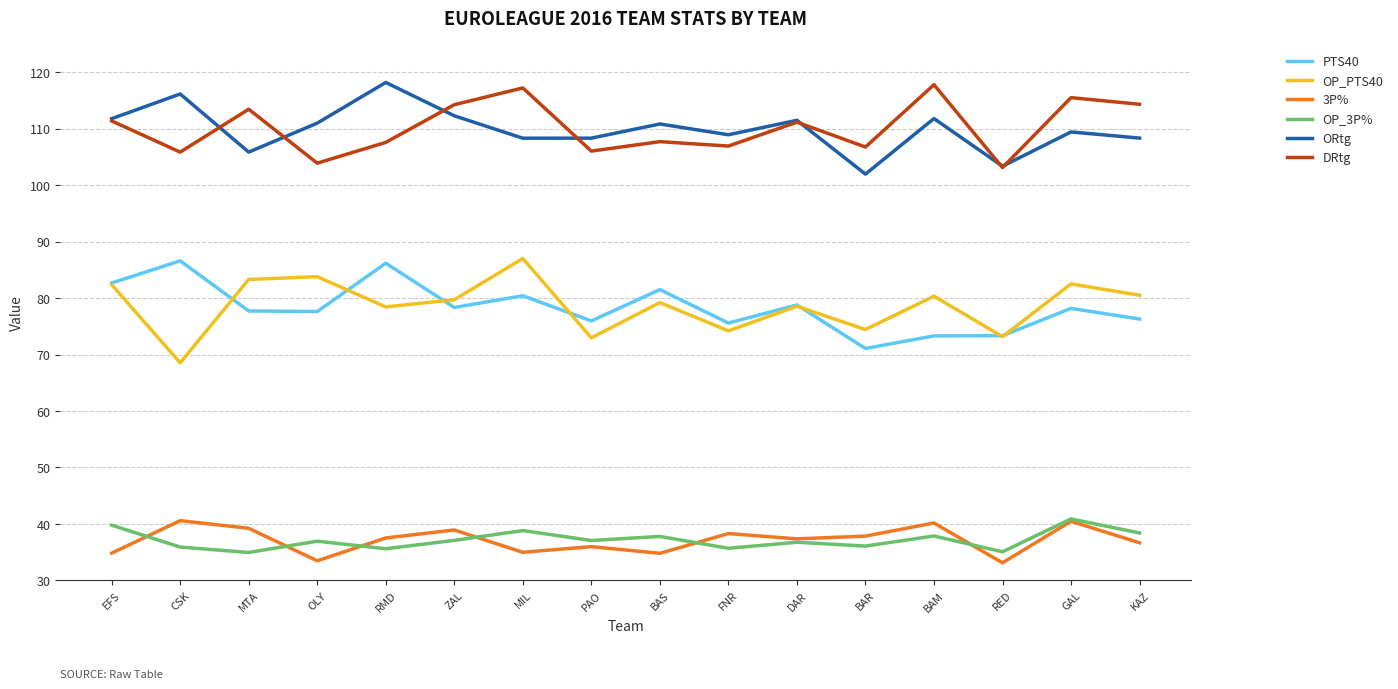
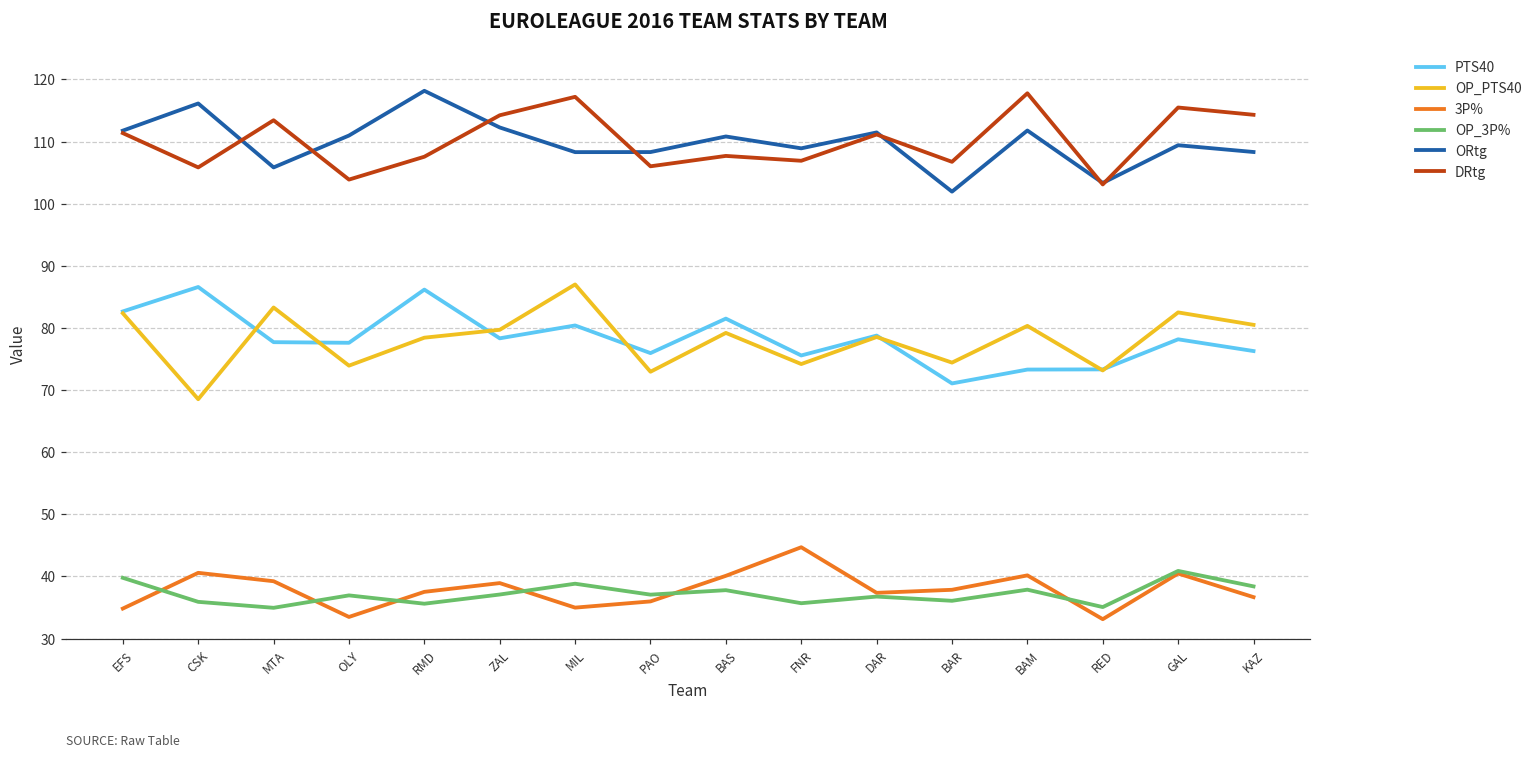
OP_PTS40, OLY: 84 -> 74
3P%, BAS: 35 -> 40
3P%, FNR: 38 -> 45
